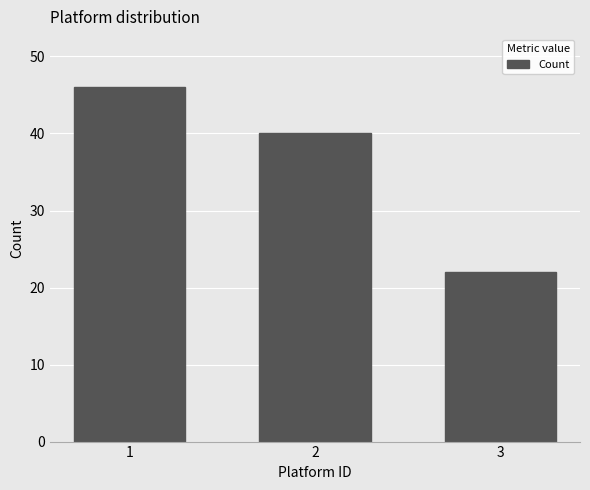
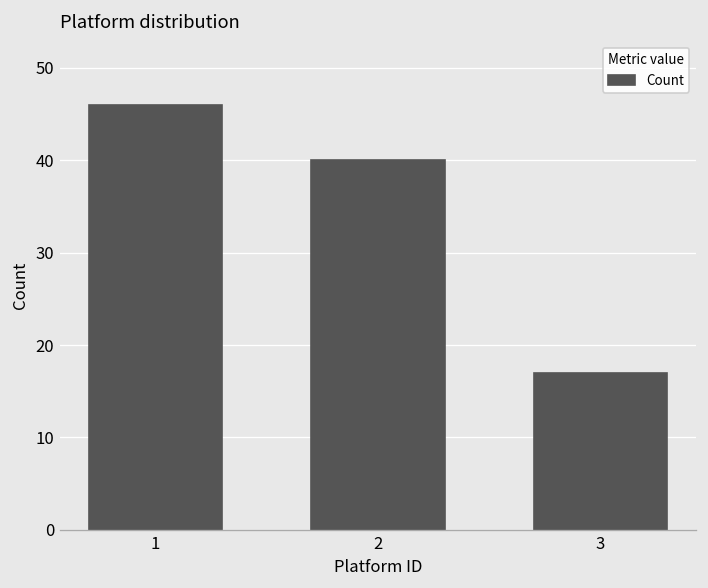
3: 22 -> 17
